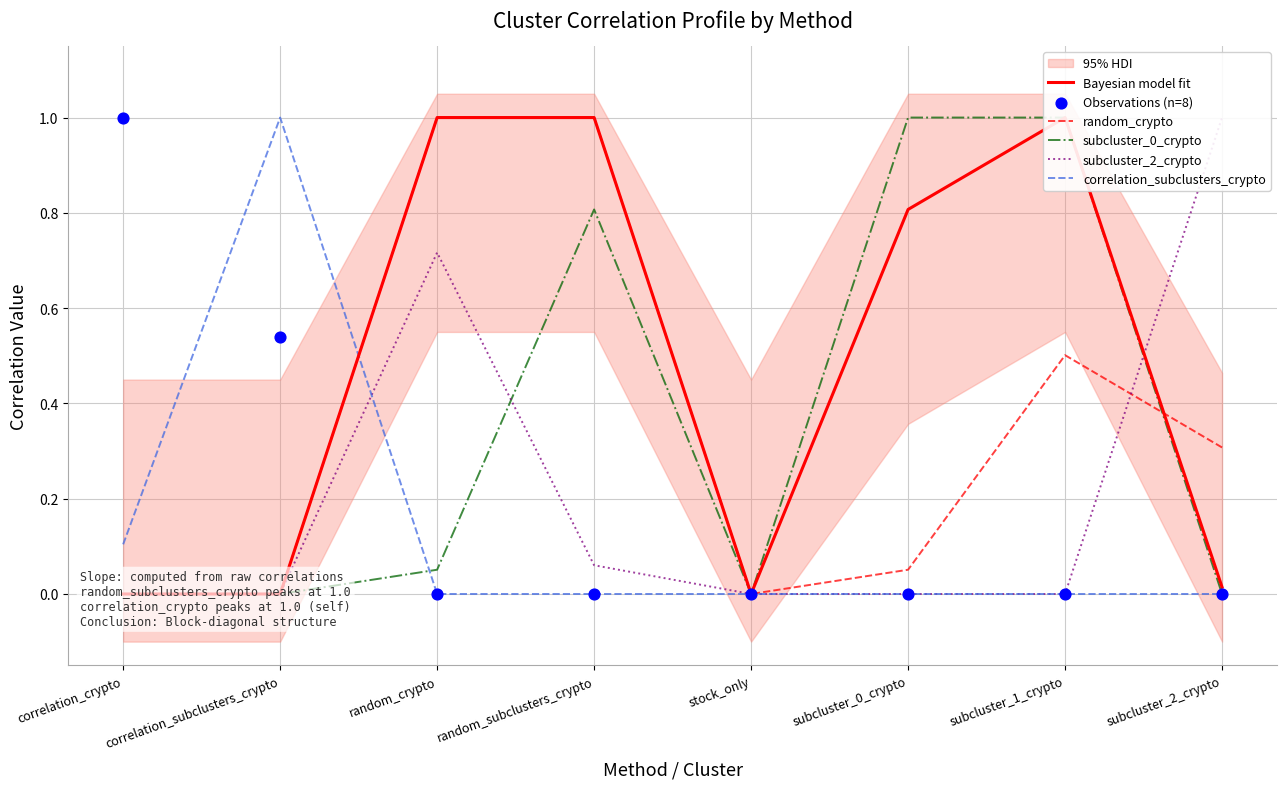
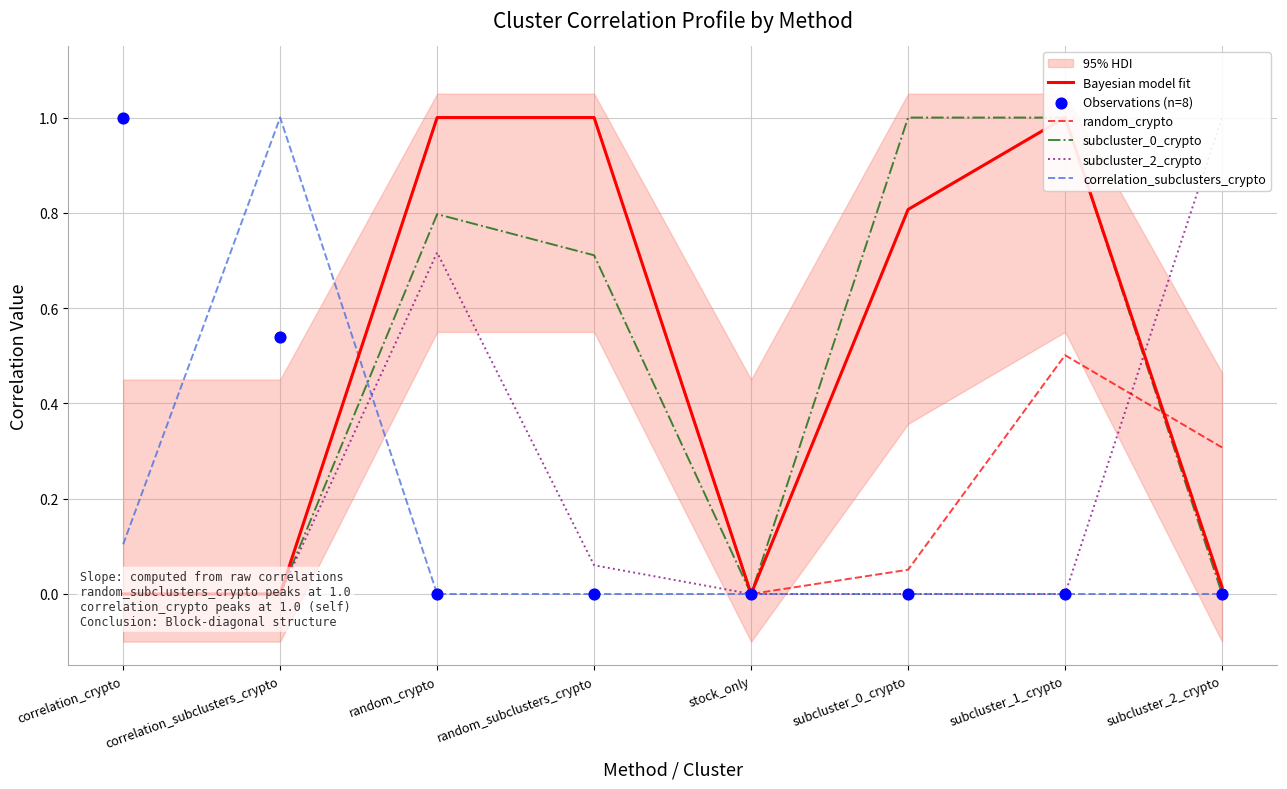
subcluster_0_crypto, random_crypto: 0.05 -> 0.80
subcluster_0_crypto, random_subclusters_crypto: 0.81 -> 0.71
